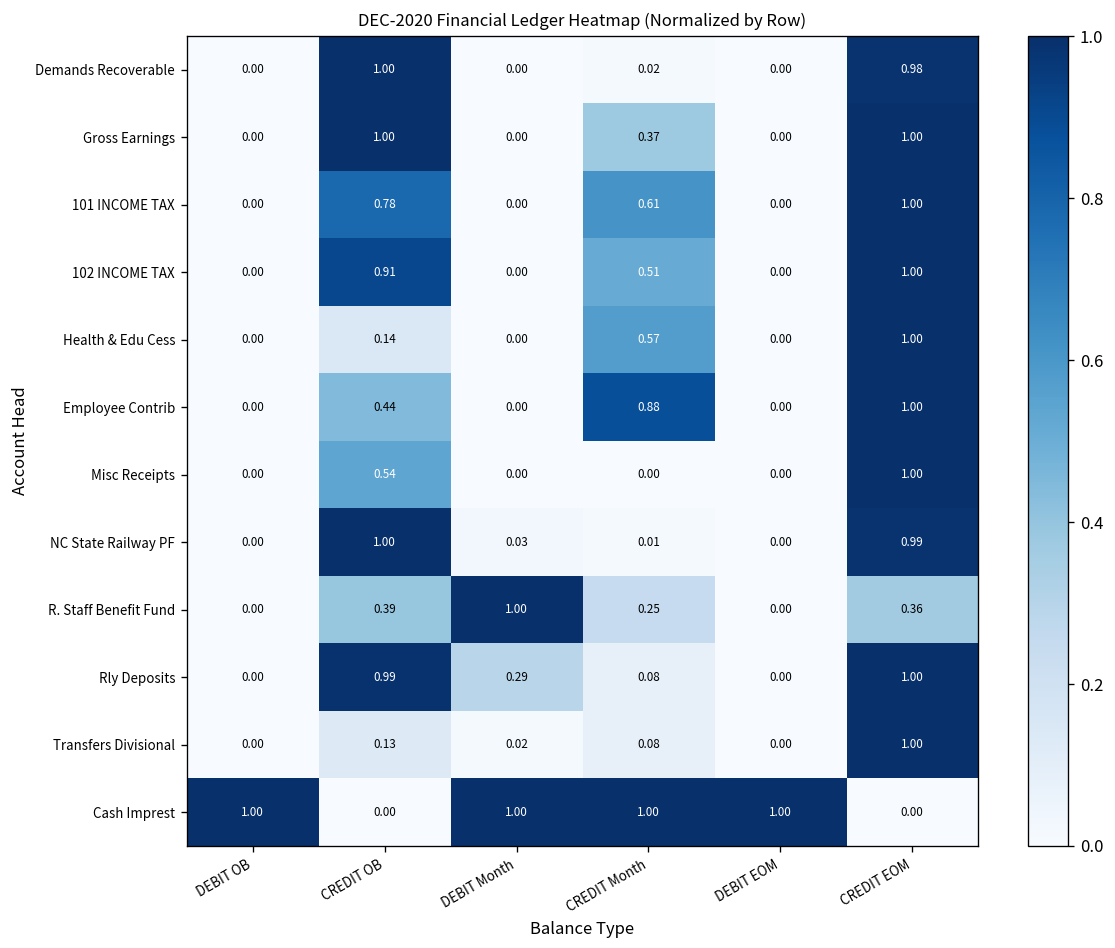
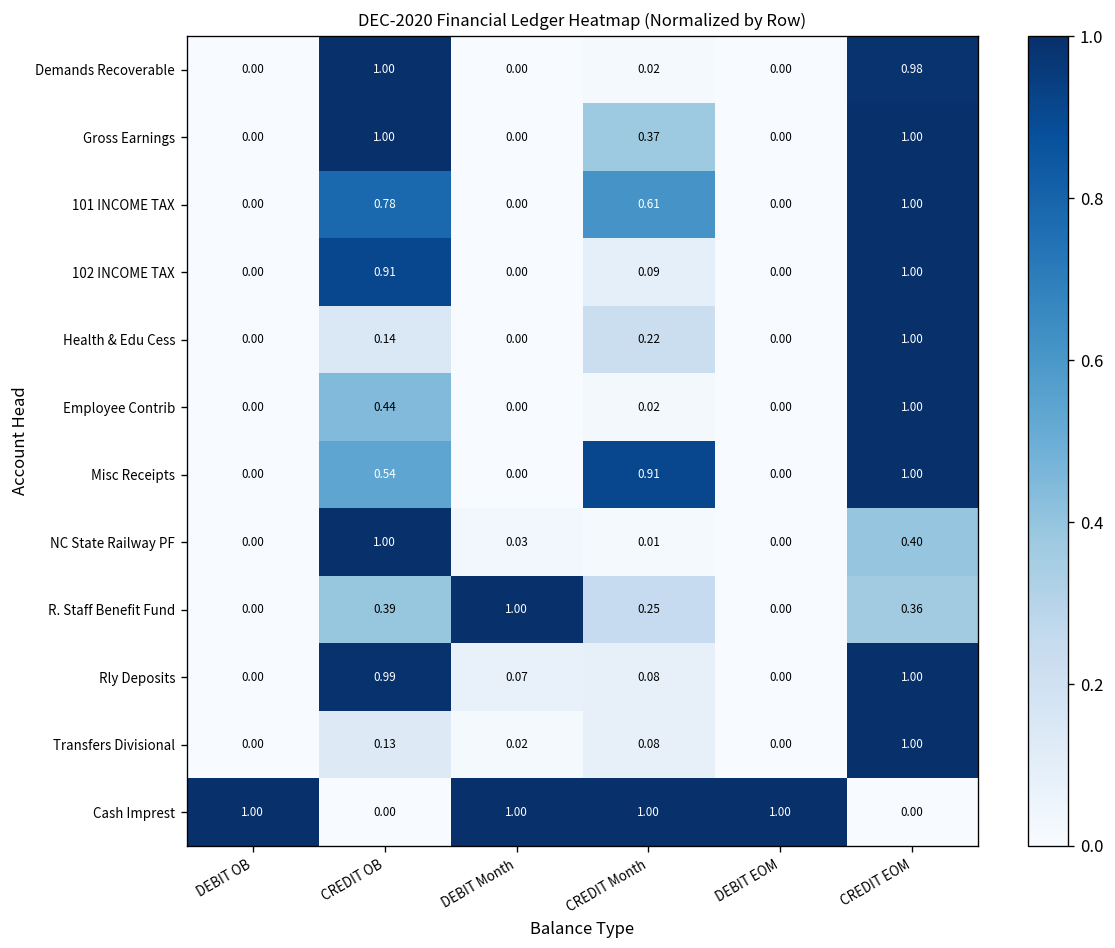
102 INCOME TAX, CREDIT Month: 0.51 -> 0.09
Health & Edu Cess, CREDIT Month: 0.57 -> 0.22
Employee Contrib, CREDIT Month: 0.88 -> 0.02
Misc Receipts, CREDIT Month: 0.00 -> 0.91
NC State Railway PF, CREDIT EOM: 0.99 -> 0.40
Rly Deposits, DEBIT Month: 0.29 -> 0.07
